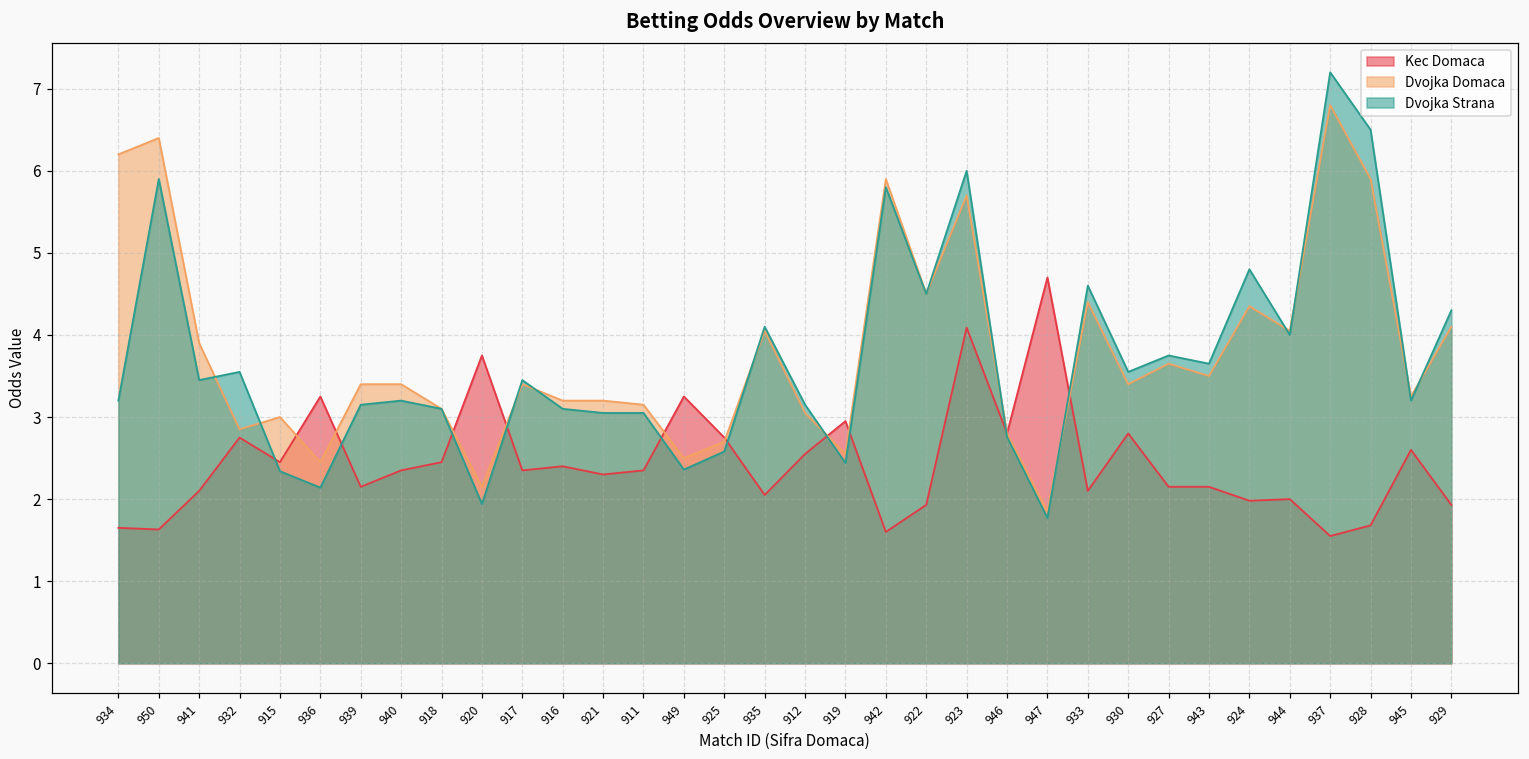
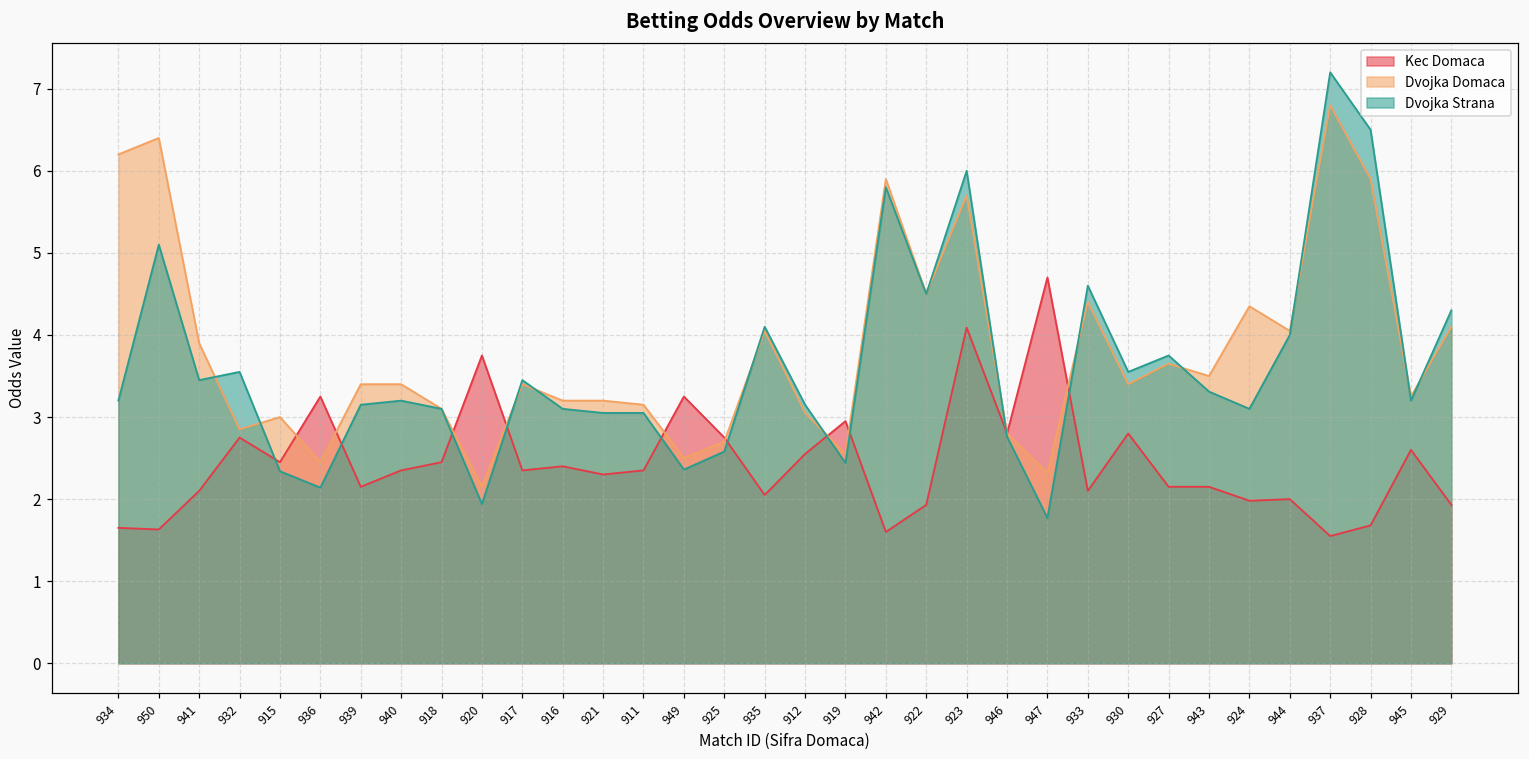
Dvojka Strana, 950: 5.9 -> 5.1
Dvojka Domaca, 947: 1.9 -> 2.3
Dvojka Strana, 943: 3.7 -> 3.3
Dvojka Strana, 924: 4.8 -> 3.1
